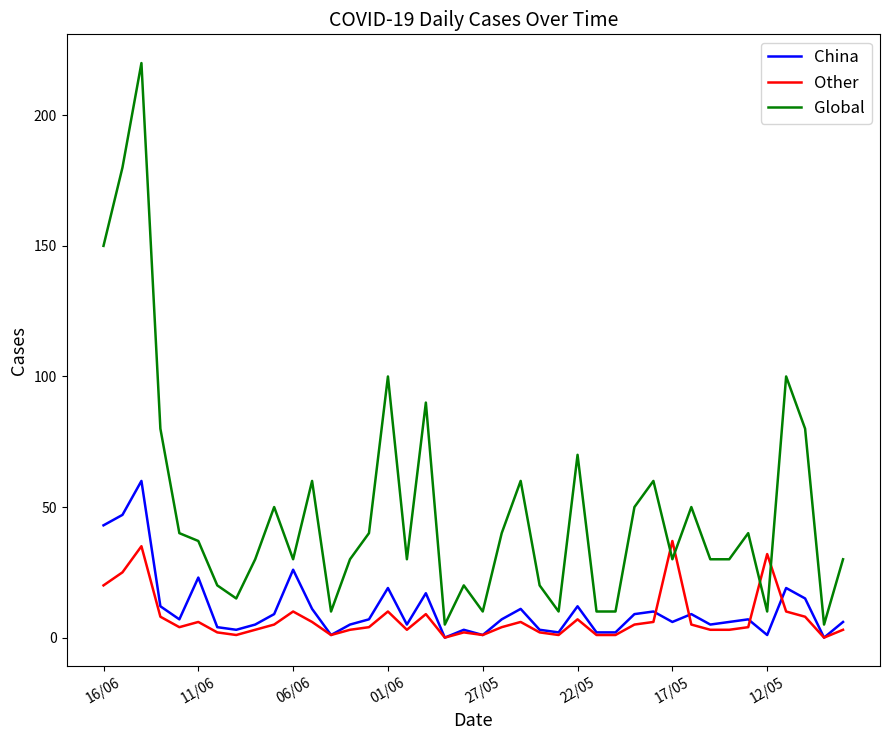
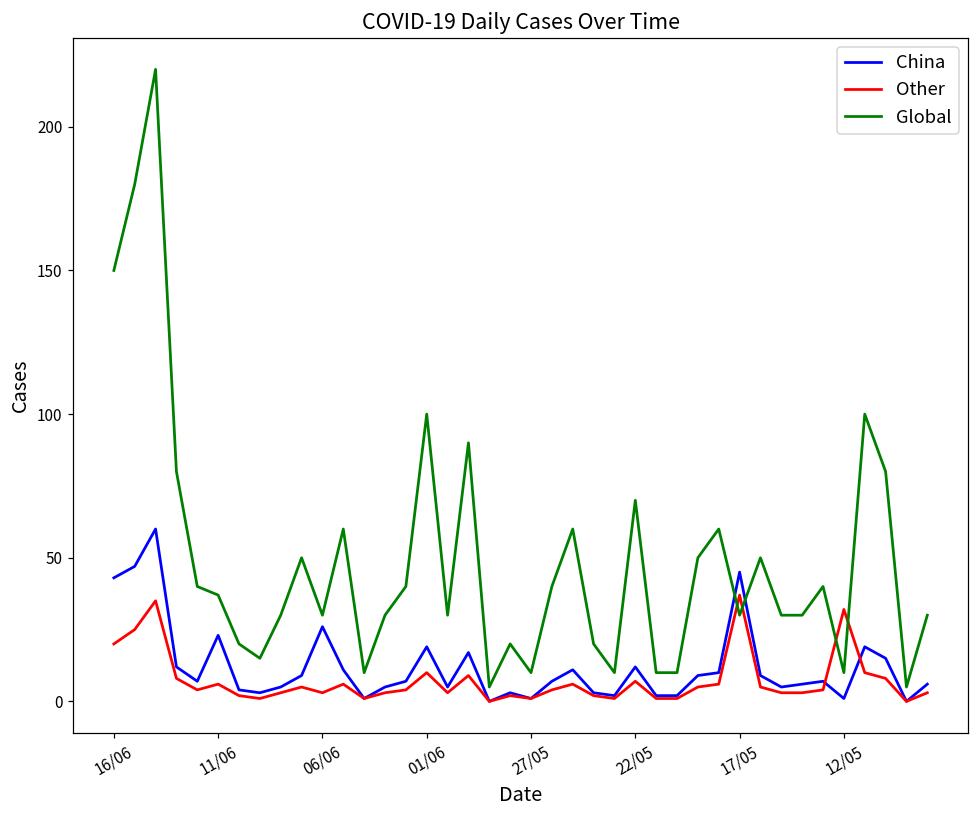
Other, 06/06: 10 -> 3
China, 17/05: 6 -> 45
